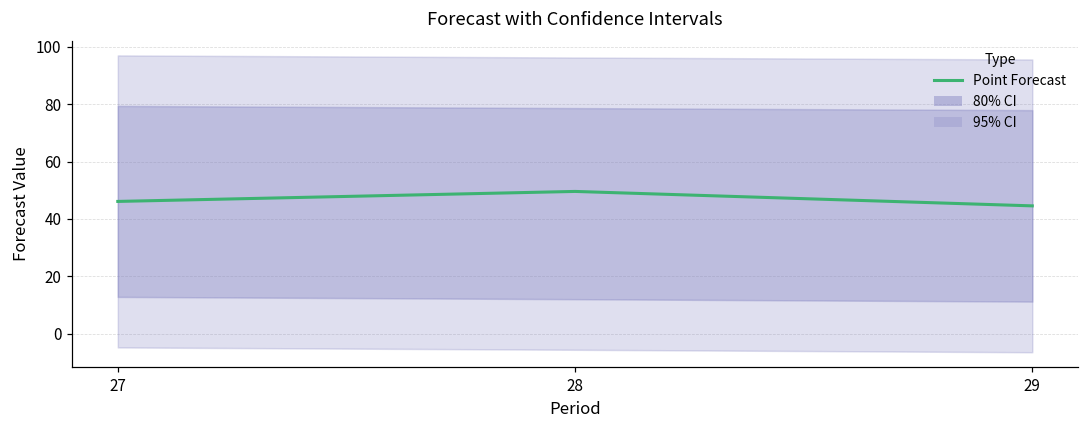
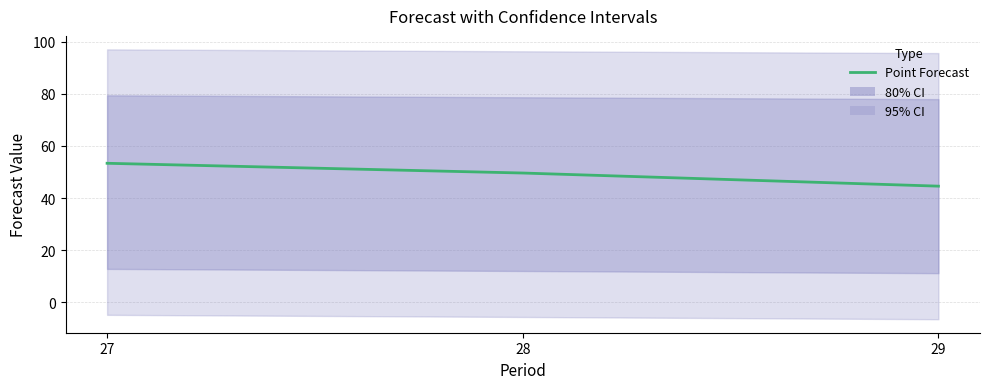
Point Forecast, 27: 46 -> 53
